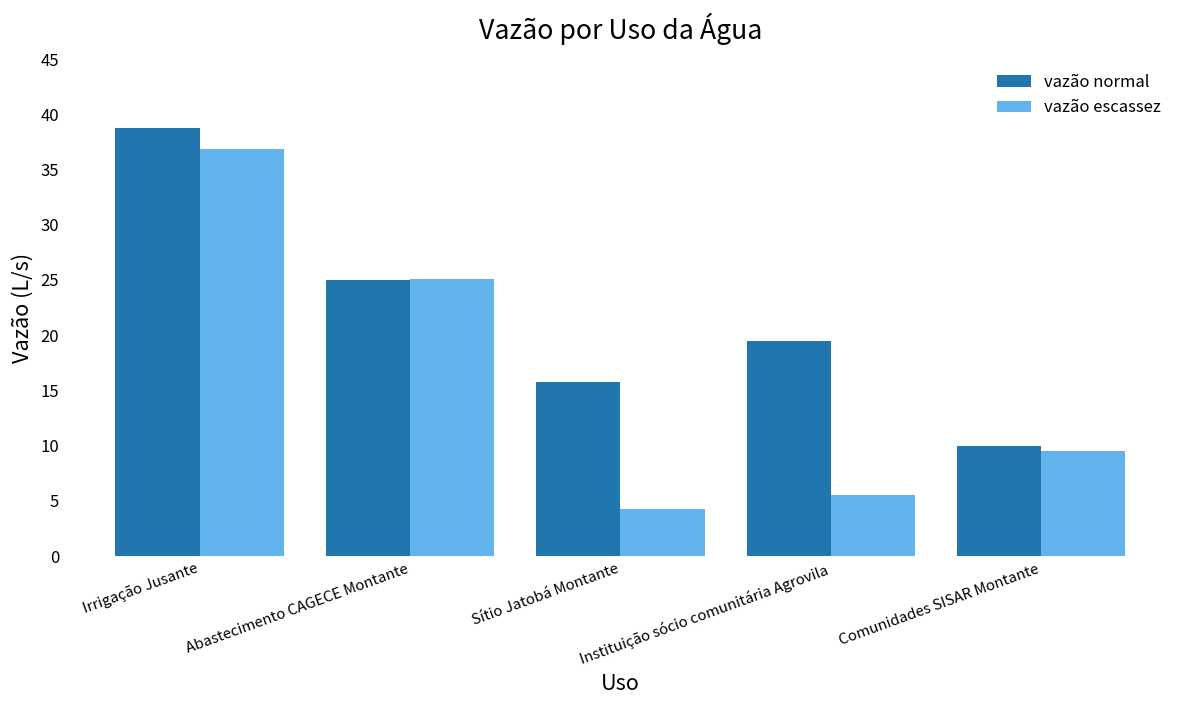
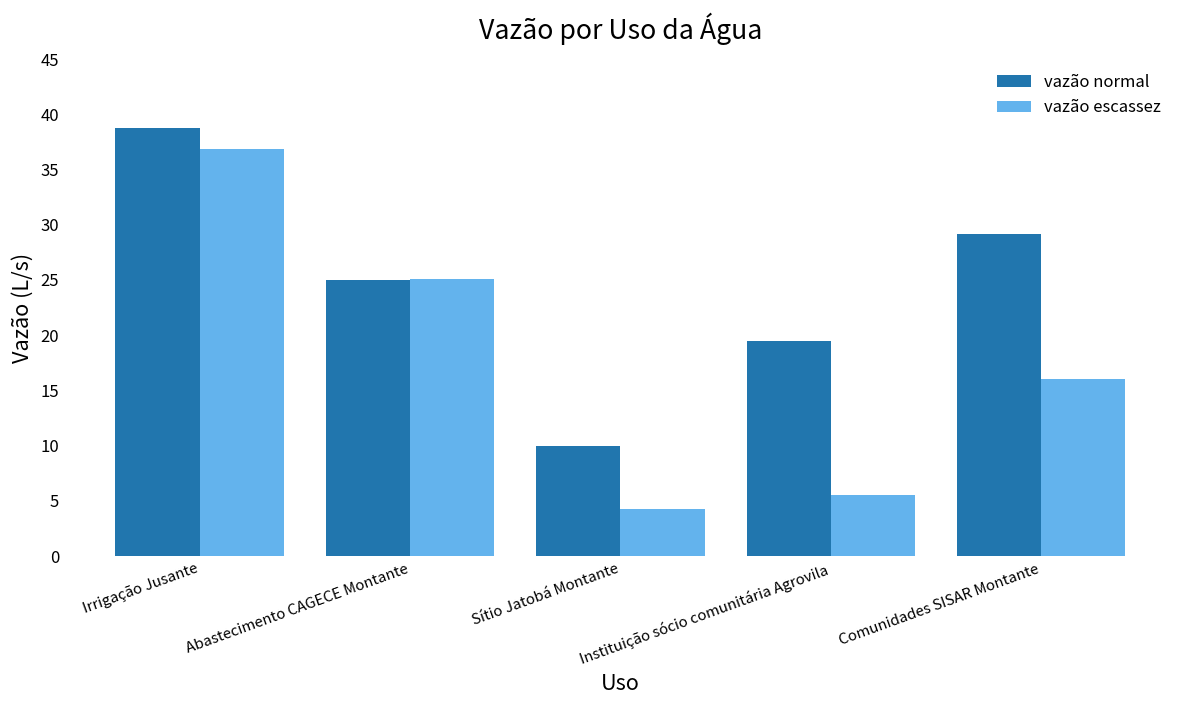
vazão normal, Sítio Jatobá Montante: 16 -> 10
vazão normal, Comunidades SISAR Montante: 10 -> 29
vazão escassez, Comunidades SISAR Montante: 10 -> 16
